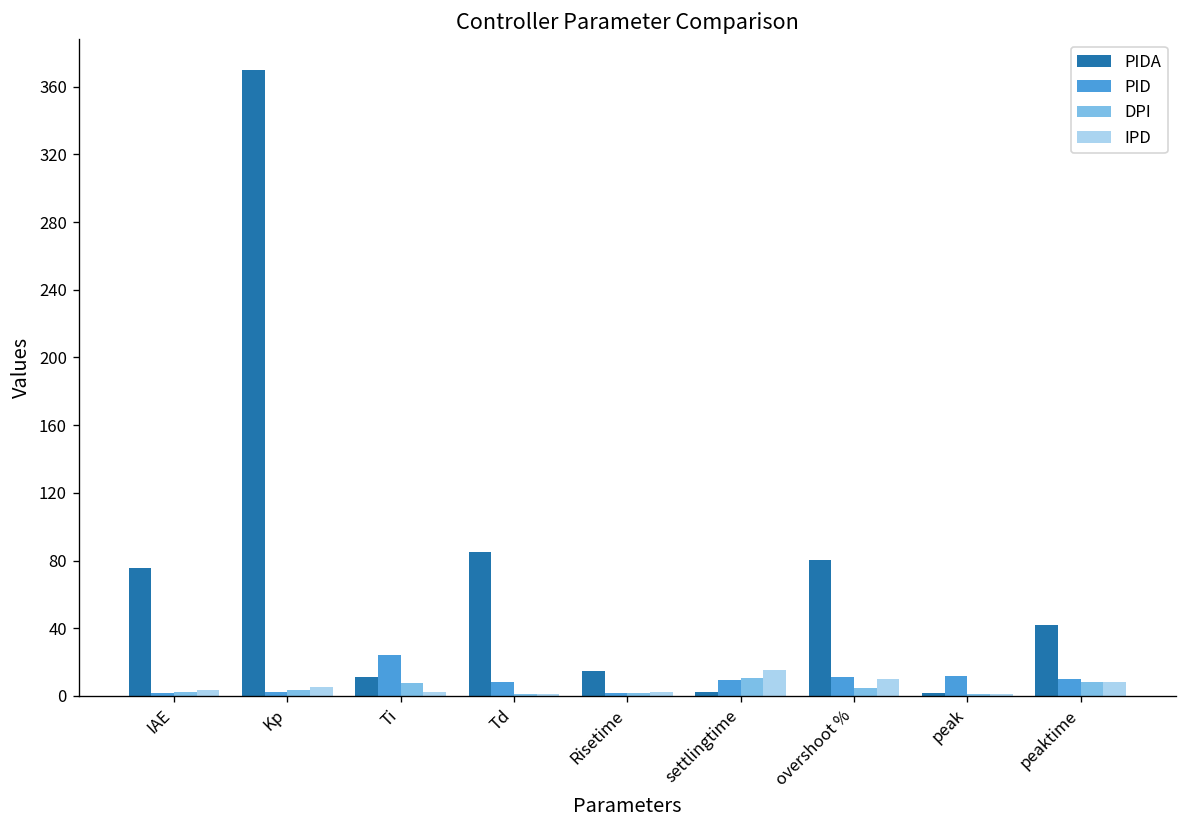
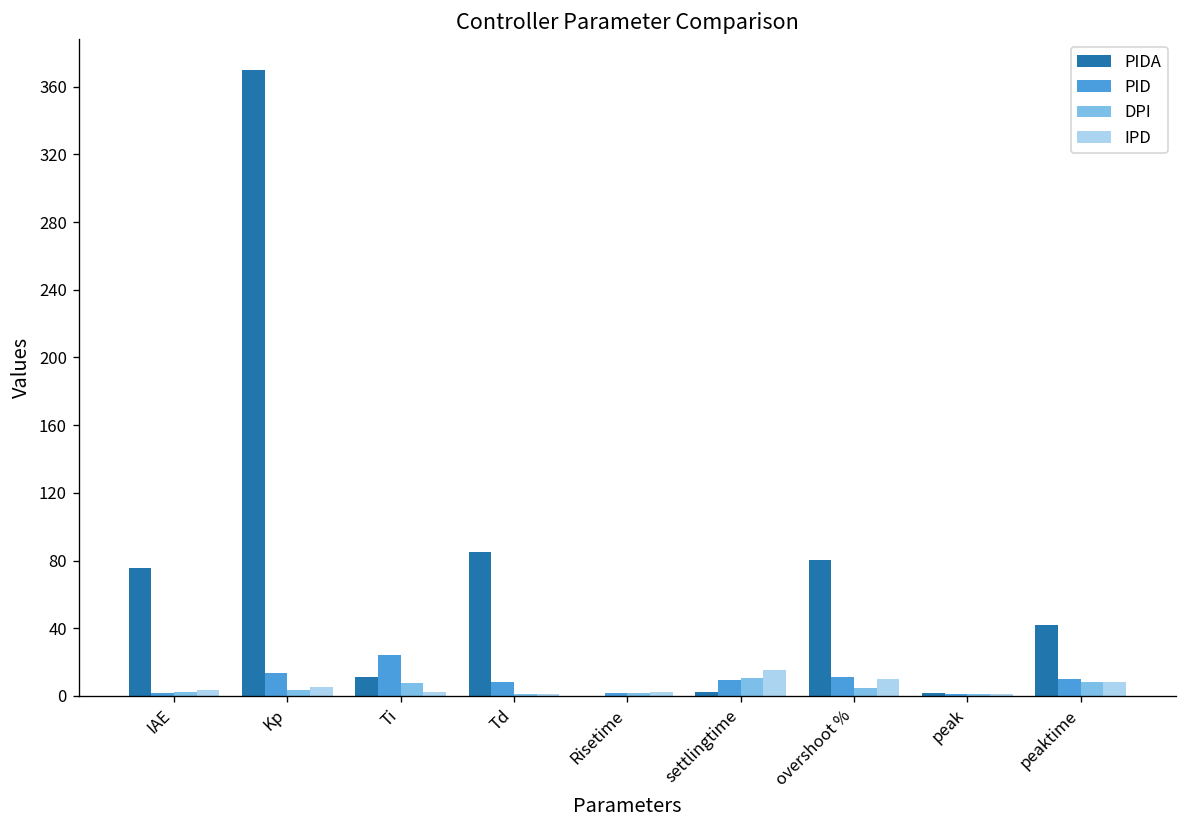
PID, Kp: 2 -> 14
PIDA, Risetime: 15 -> 0
PID, peak: 12 -> 1
